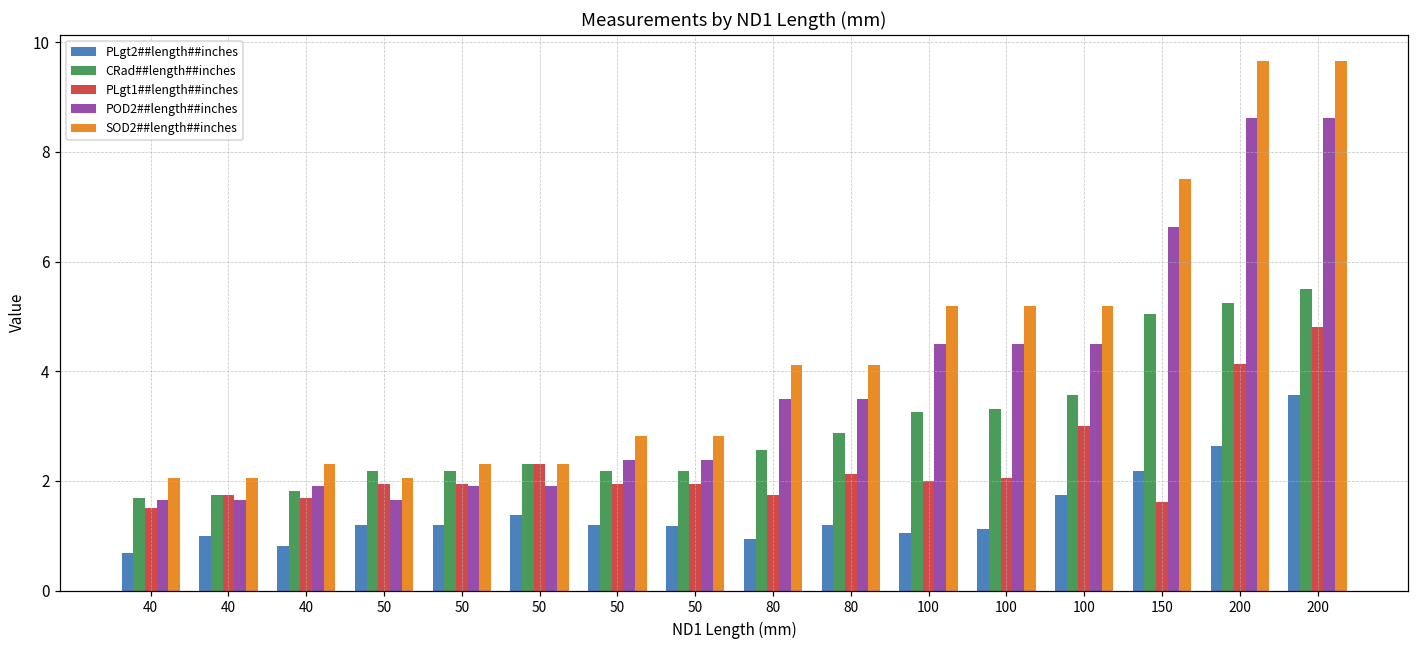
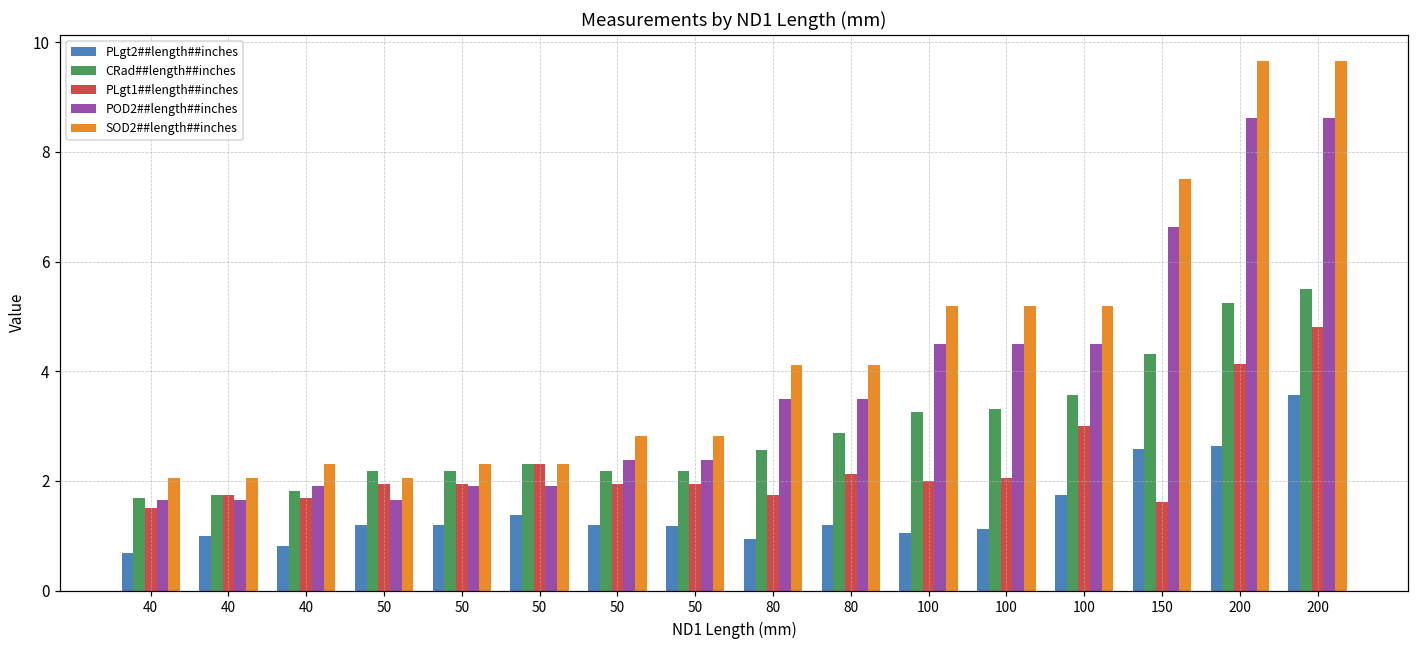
PLgt2##length##inches, 150: 2.2 -> 2.6
CRad##length##inches, 150: 5.0 -> 4.3
